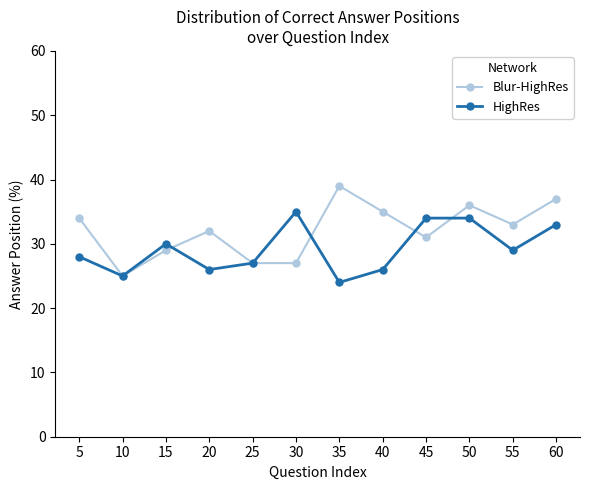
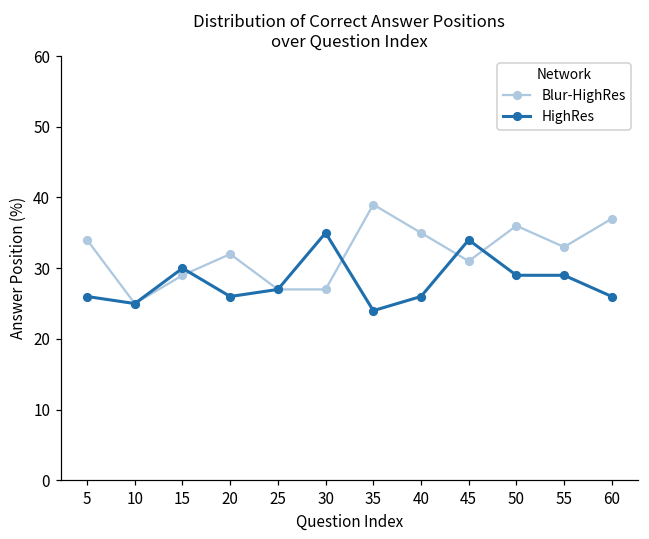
HighRes, 5: 28 -> 26
HighRes, 50: 34 -> 29
HighRes, 60: 33 -> 26
